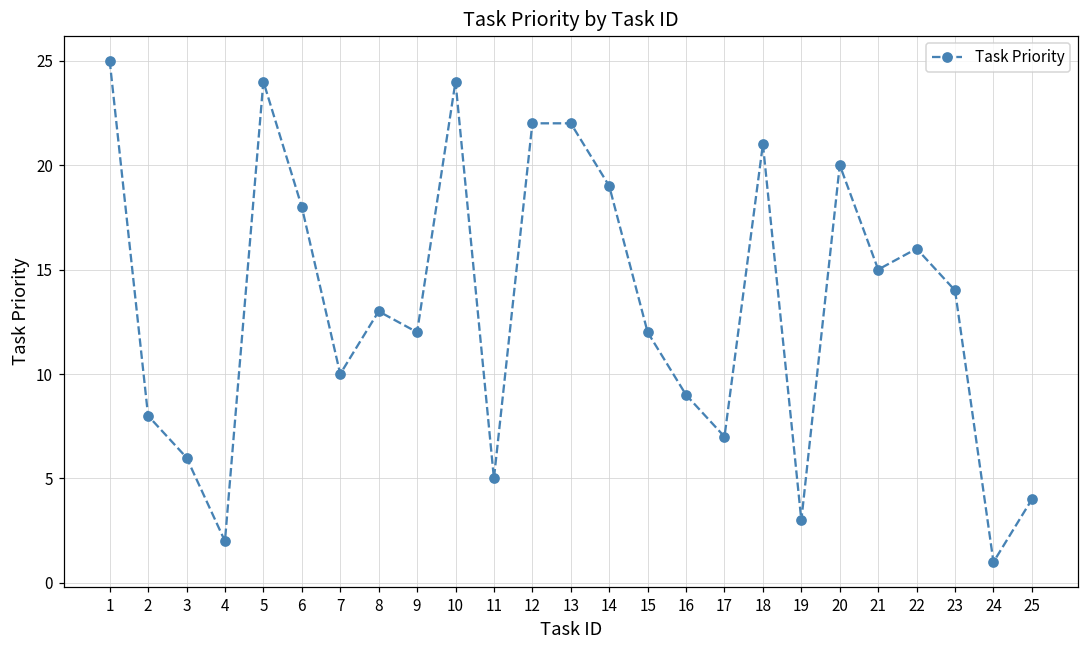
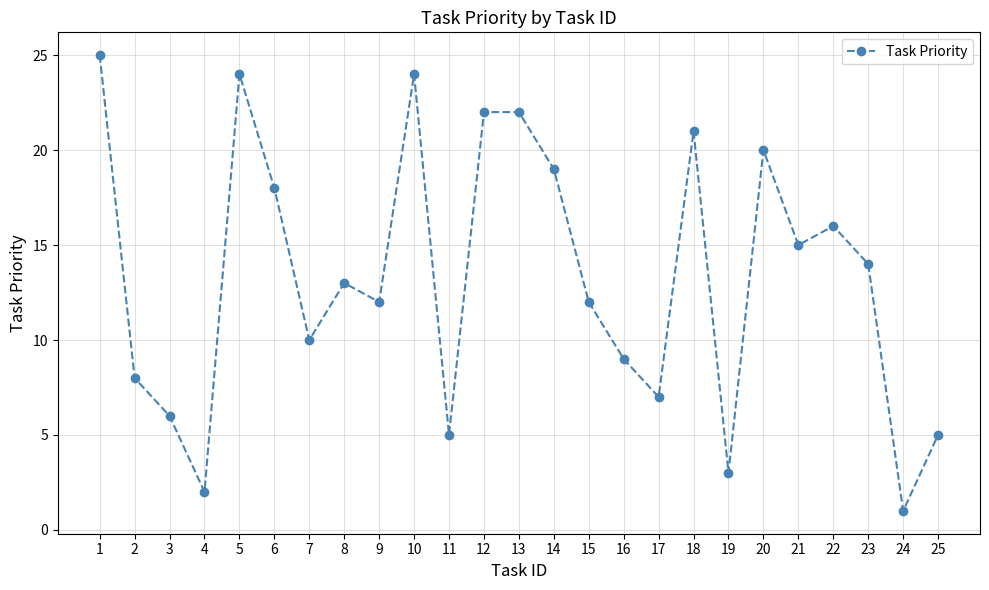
25: 4 -> 5
